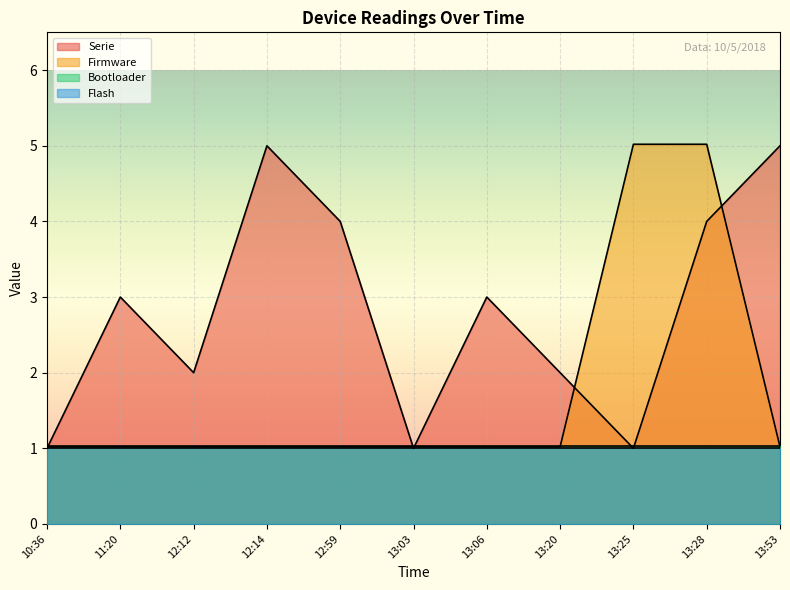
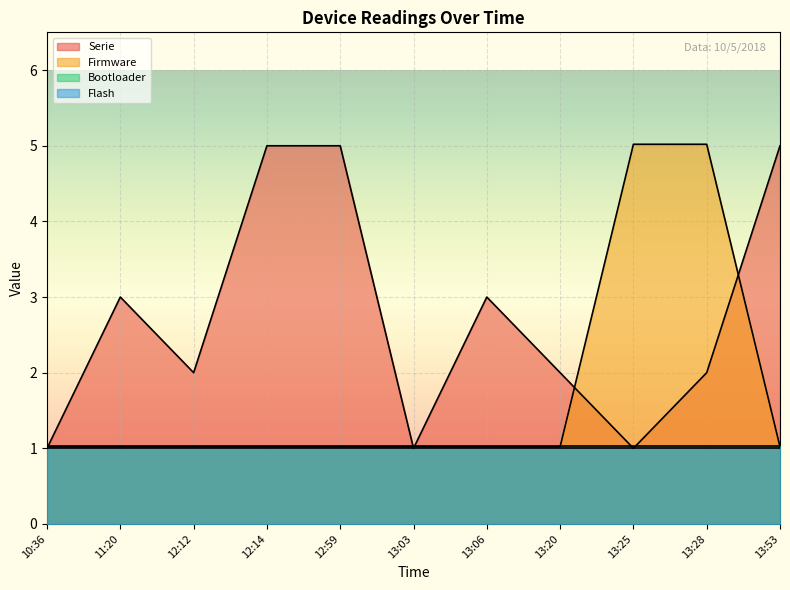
Serie, 12:59: 4 -> 5
Serie, 13:28: 4 -> 2
